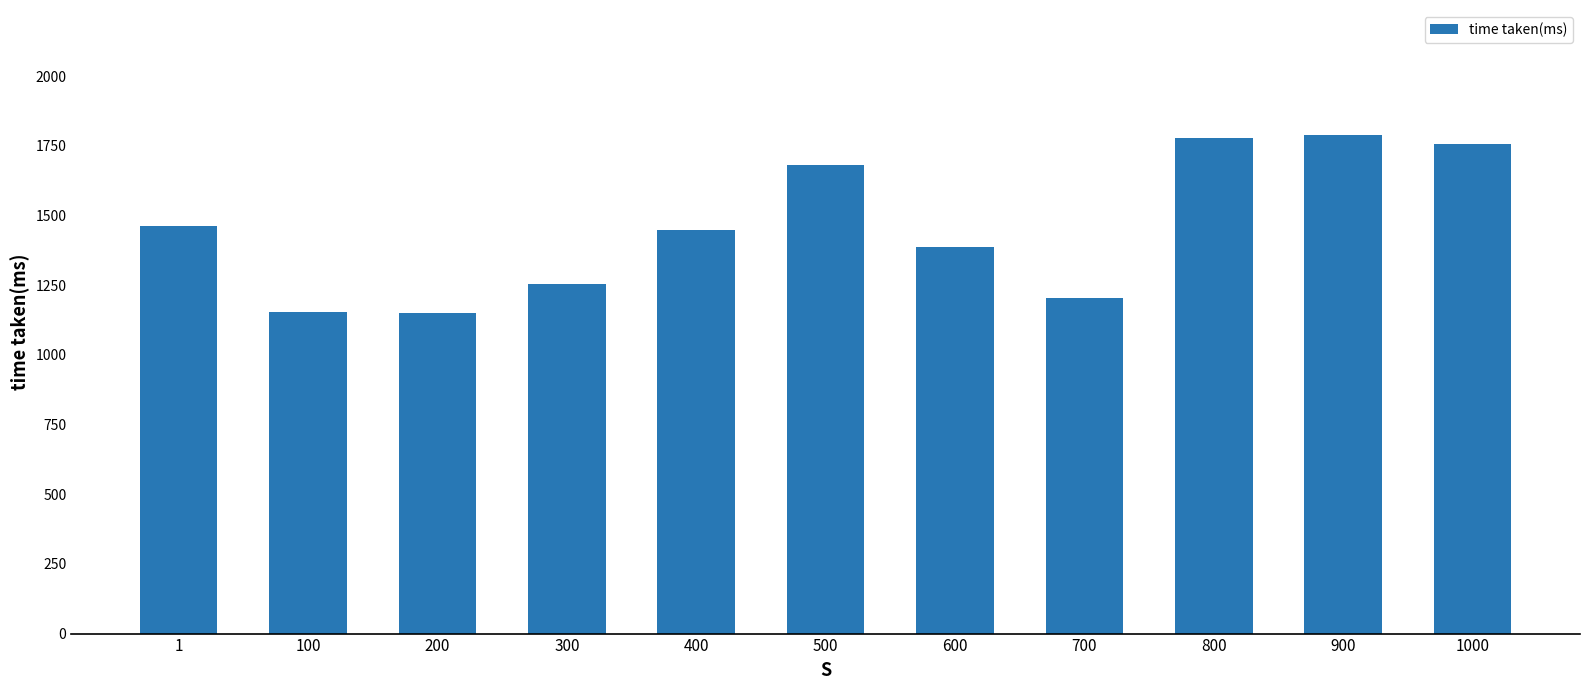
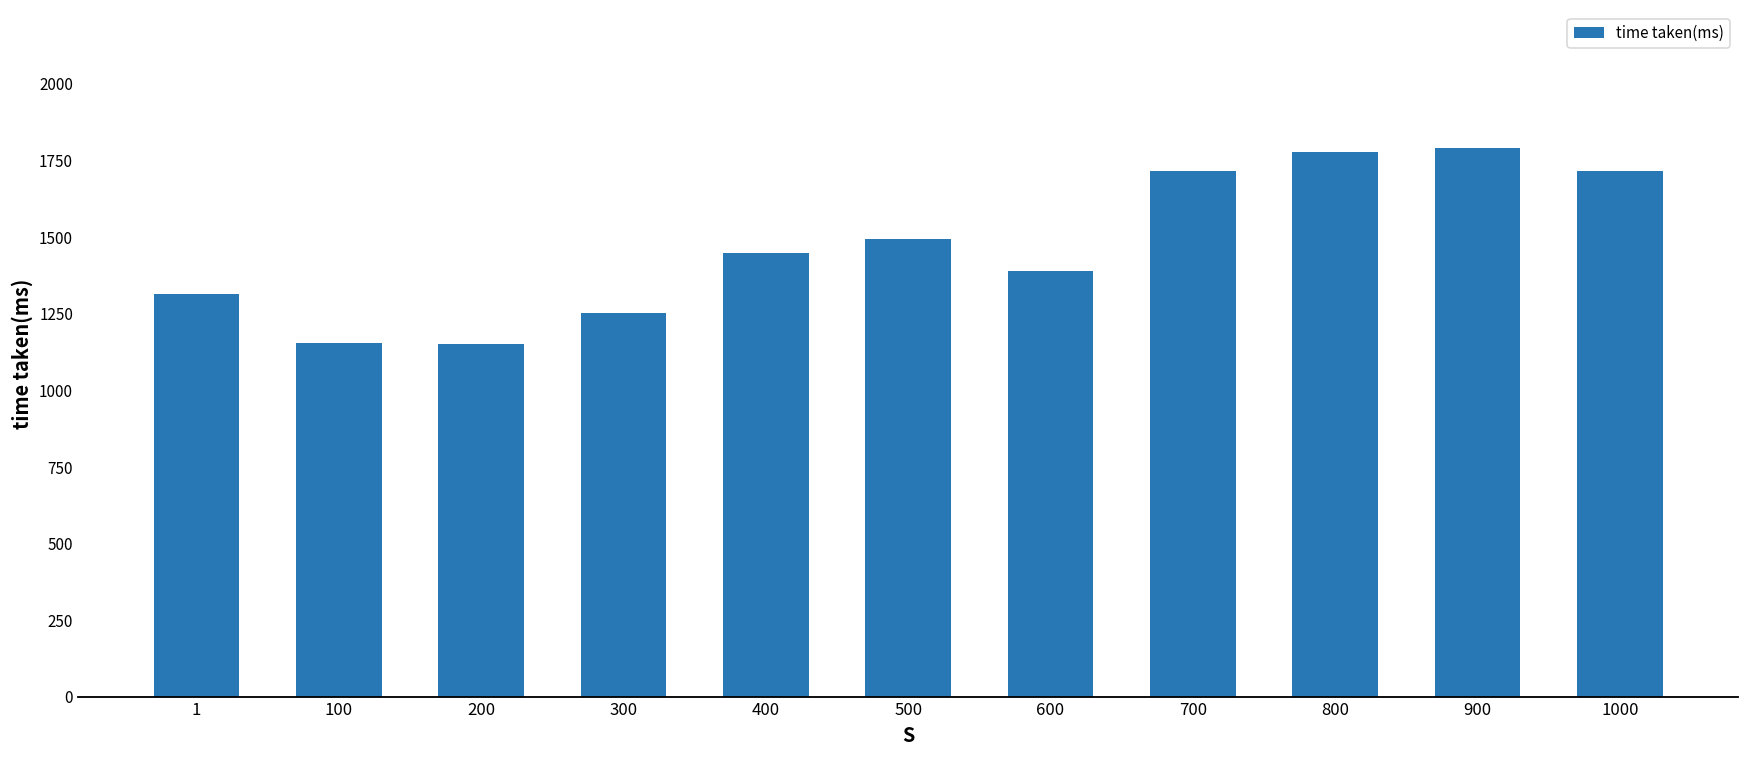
1: 1460 -> 1320
500: 1680 -> 1490
700: 1200 -> 1720
1000: 1760 -> 1720
